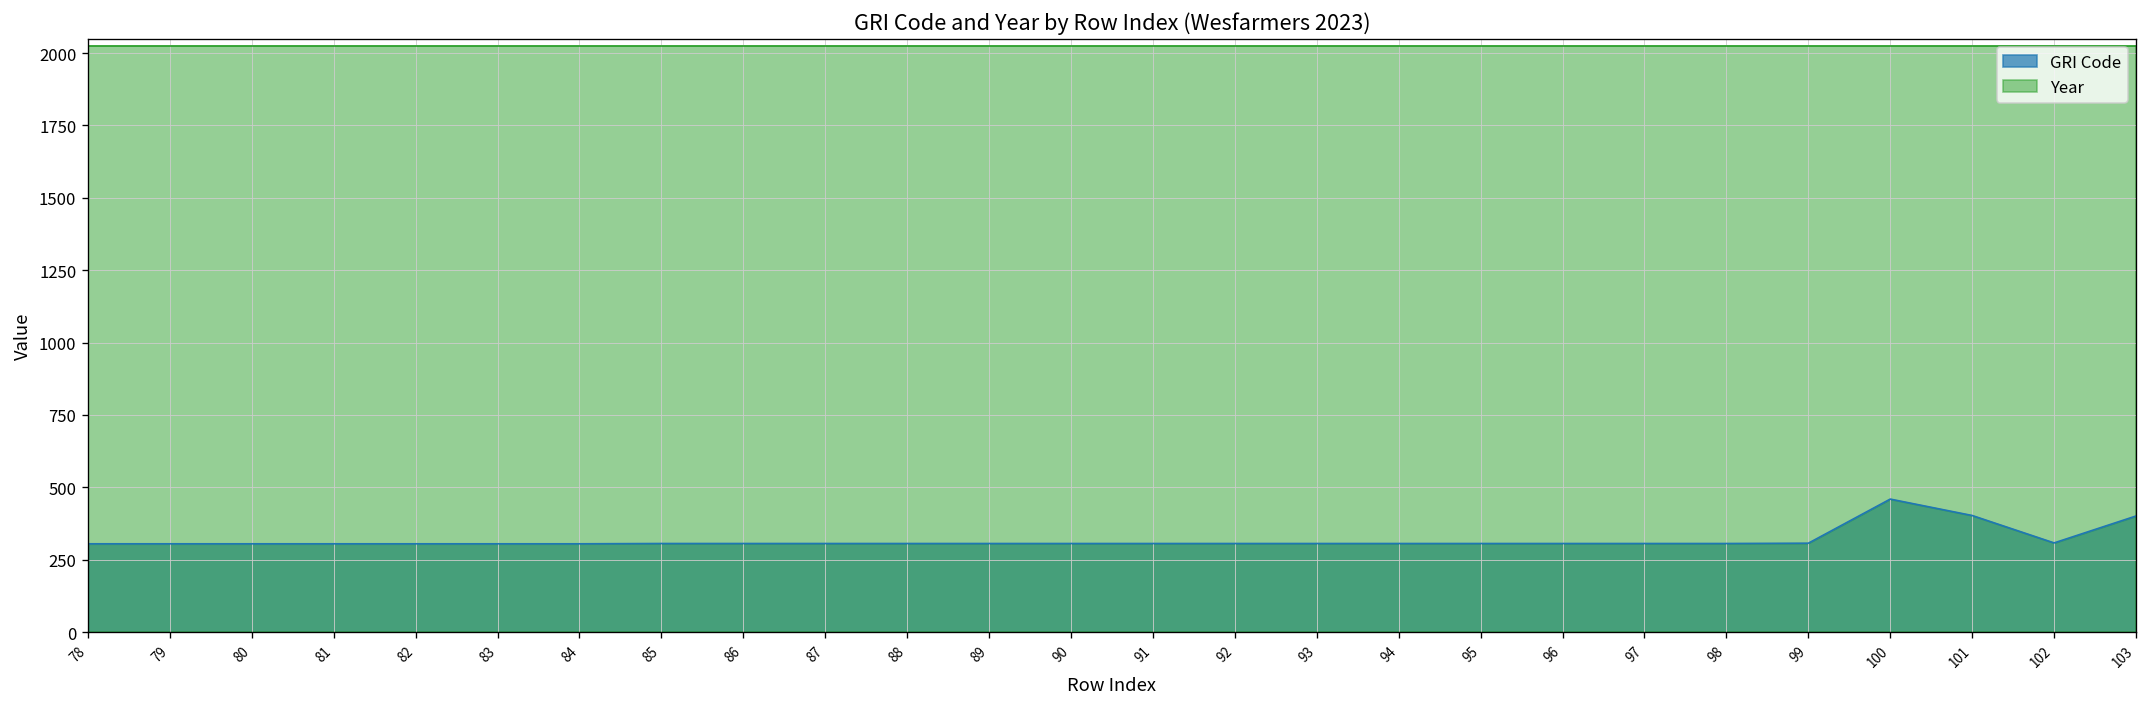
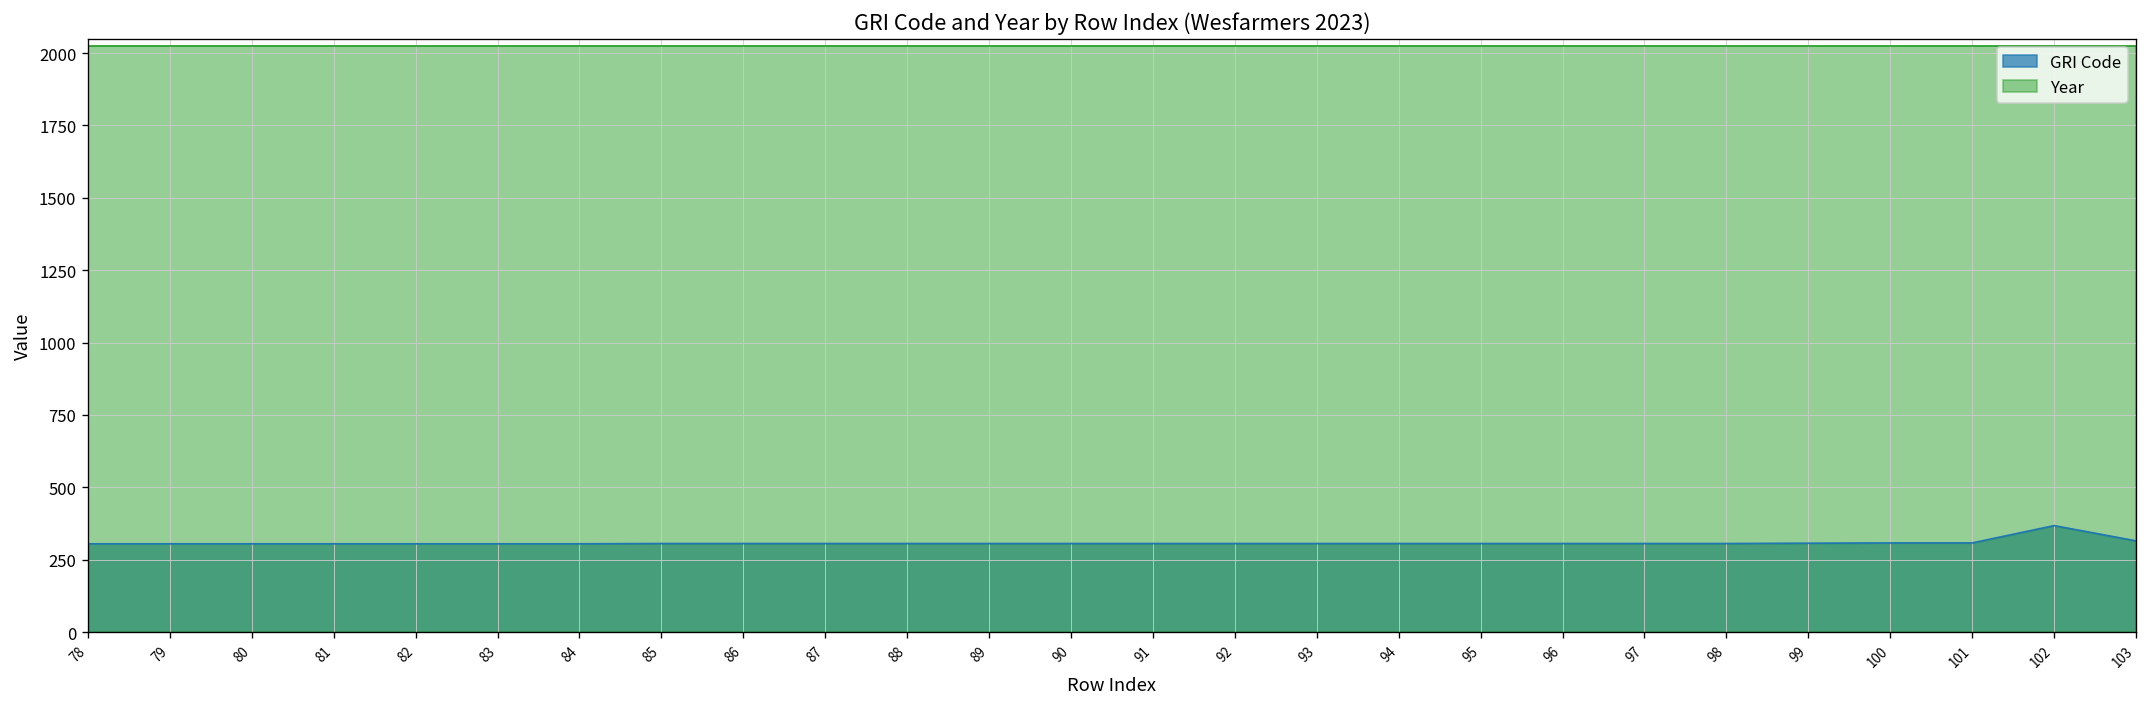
GRI Code, 100: 460 -> 310
GRI Code, 101: 400 -> 310
GRI Code, 102: 310 -> 370
GRI Code, 103: 400 -> 320
